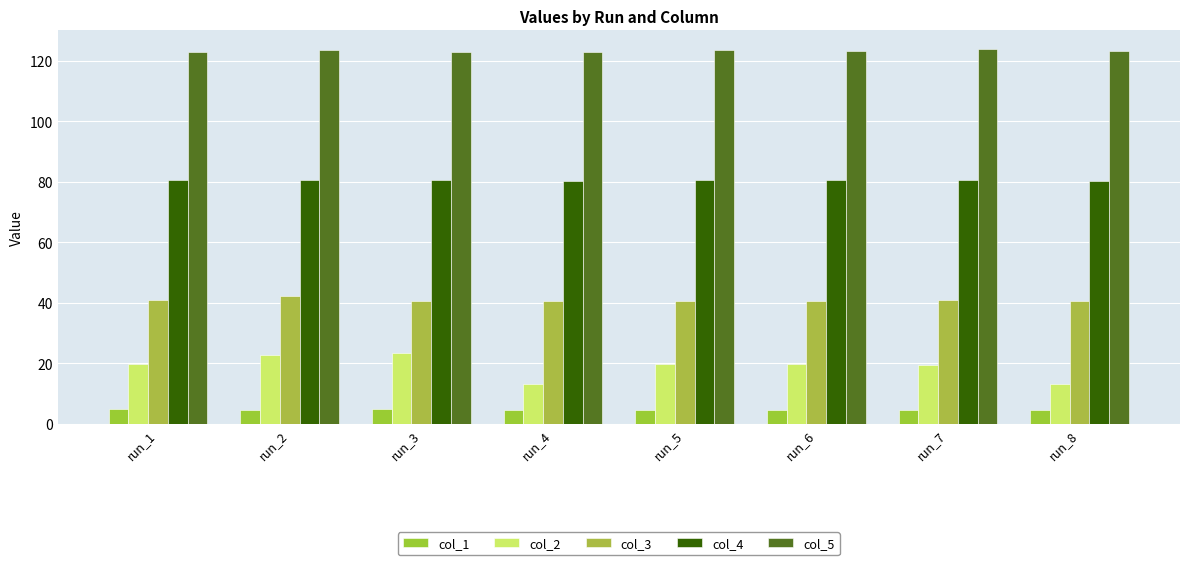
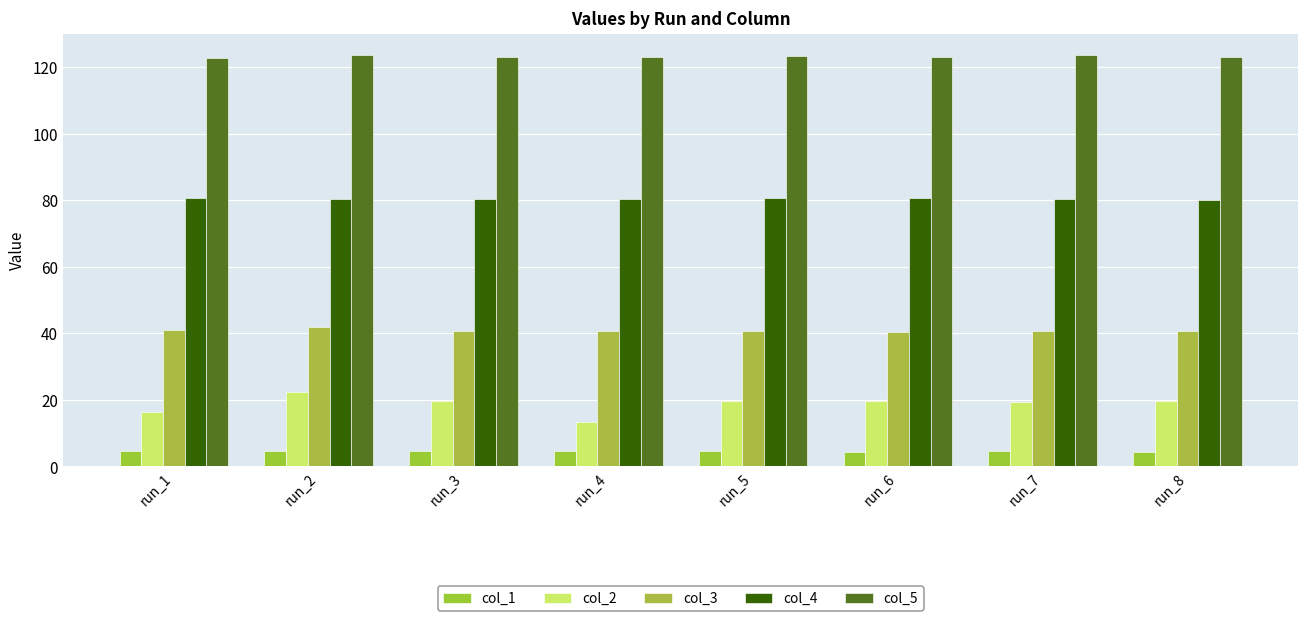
col_2, run_1: 20 -> 16
col_2, run_3: 23 -> 20
col_2, run_8: 13 -> 20
